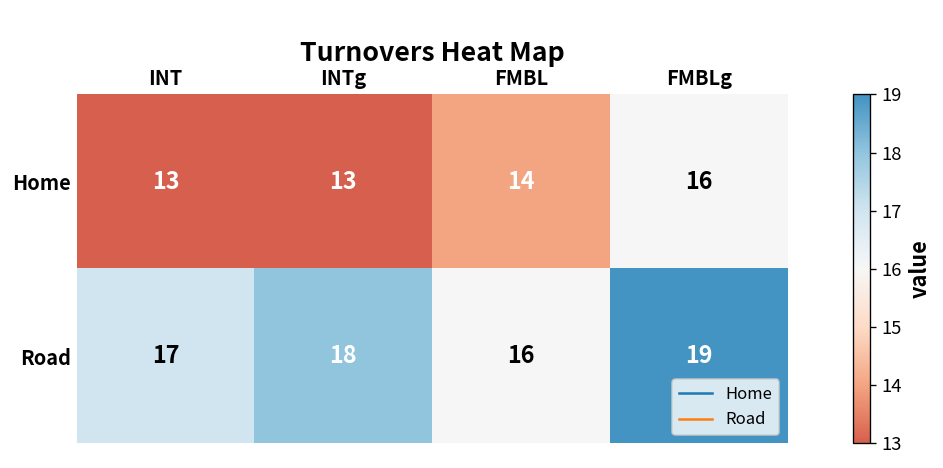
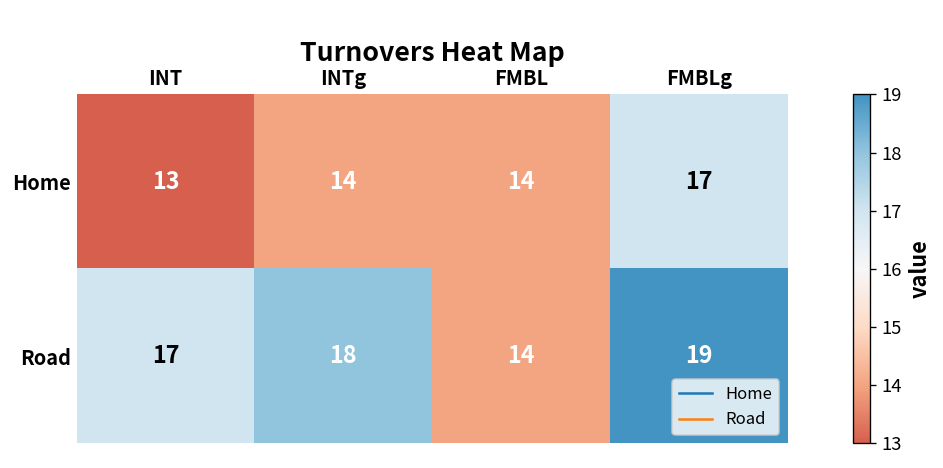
Home, INTg: 13 -> 14
Home, FMBLg: 16 -> 17
Road, FMBL: 16 -> 14
